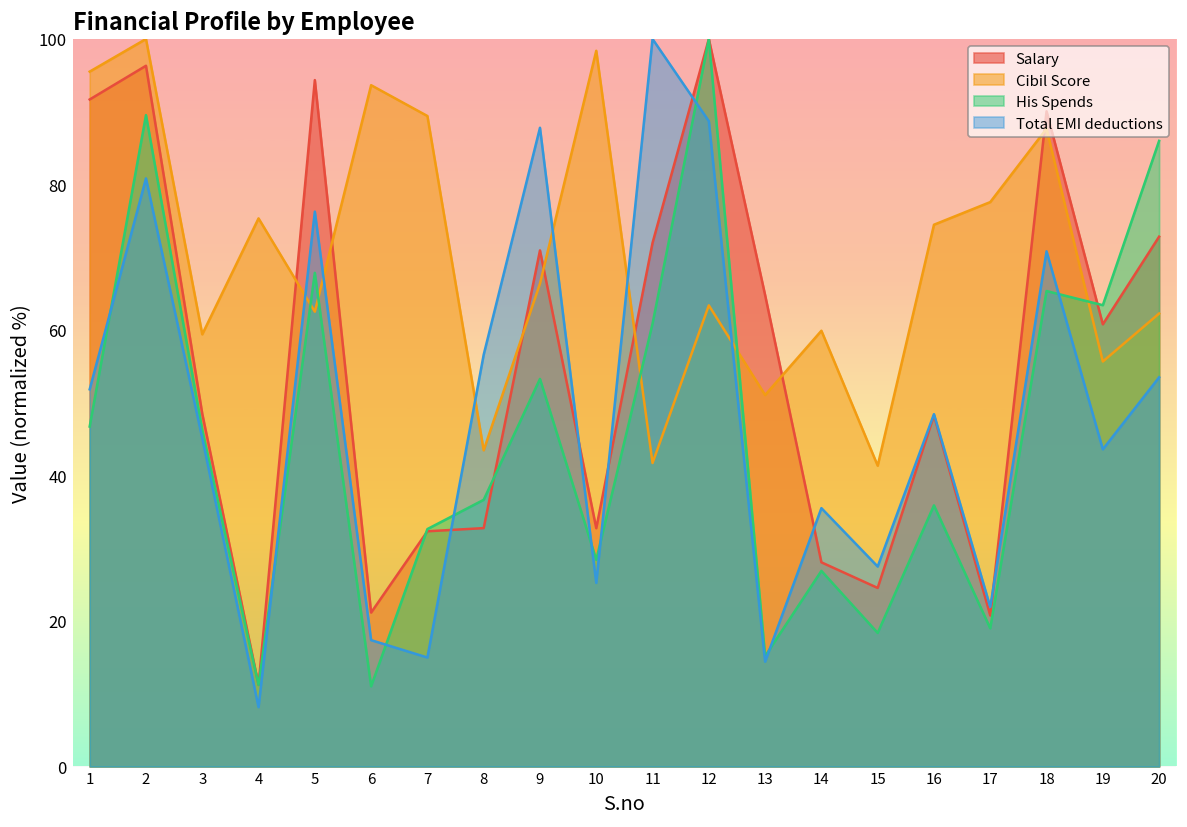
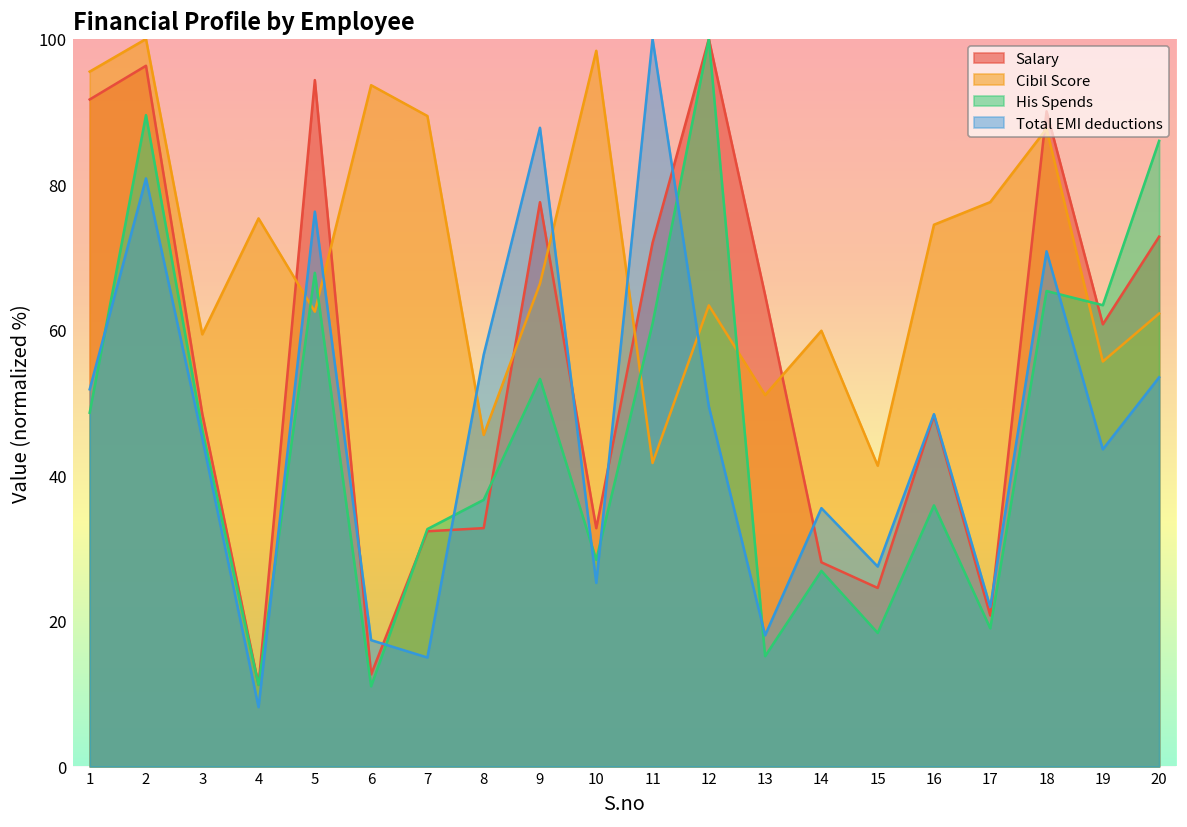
His Spends, 1: 47 -> 49
Salary, 6: 21 -> 13
Cibil Score, 8: 43 -> 46
Salary, 9: 71 -> 78
Total EMI deductions, 12: 89 -> 49
Total EMI deductions, 13: 14 -> 18
